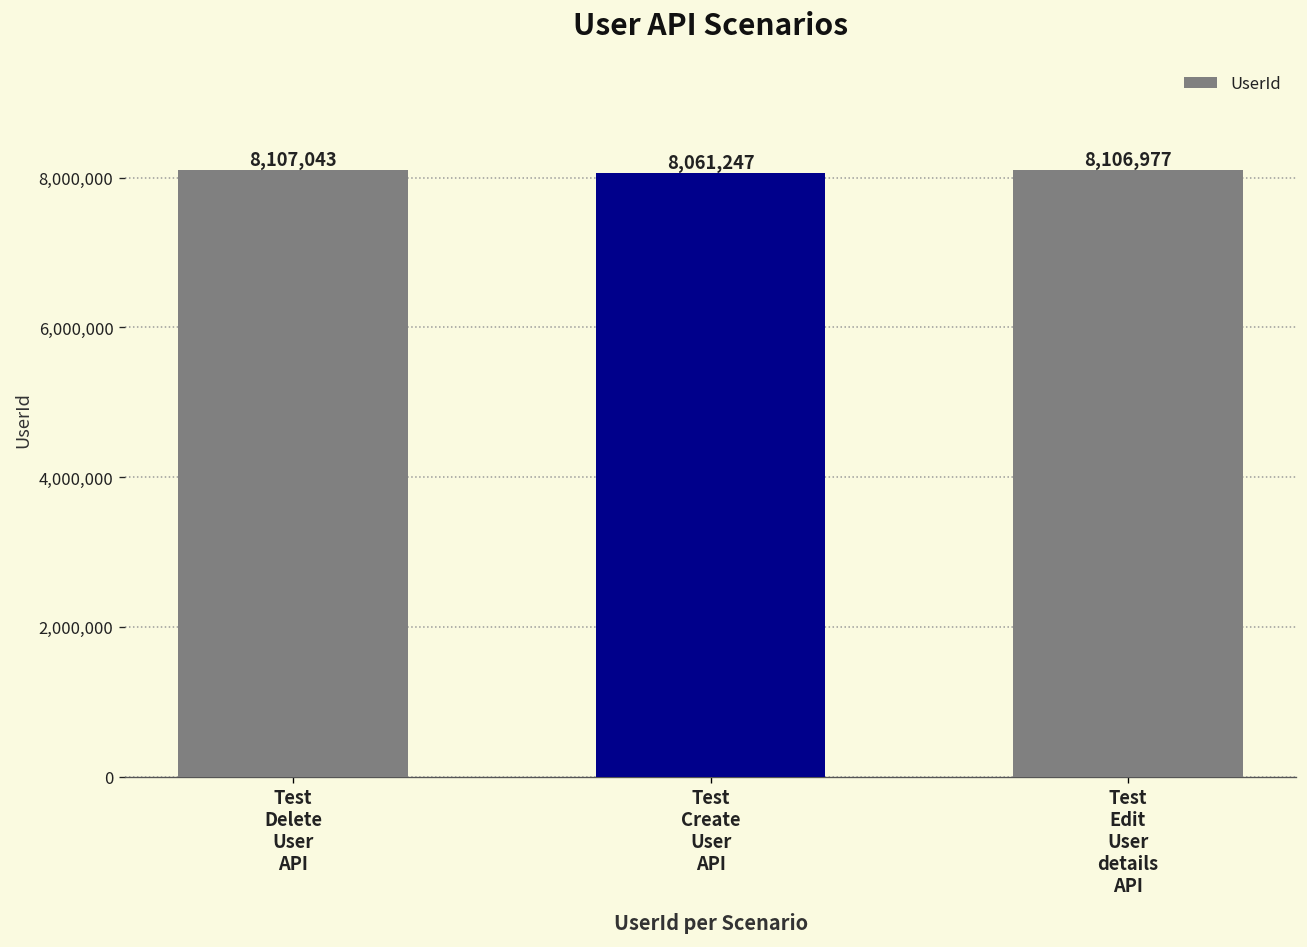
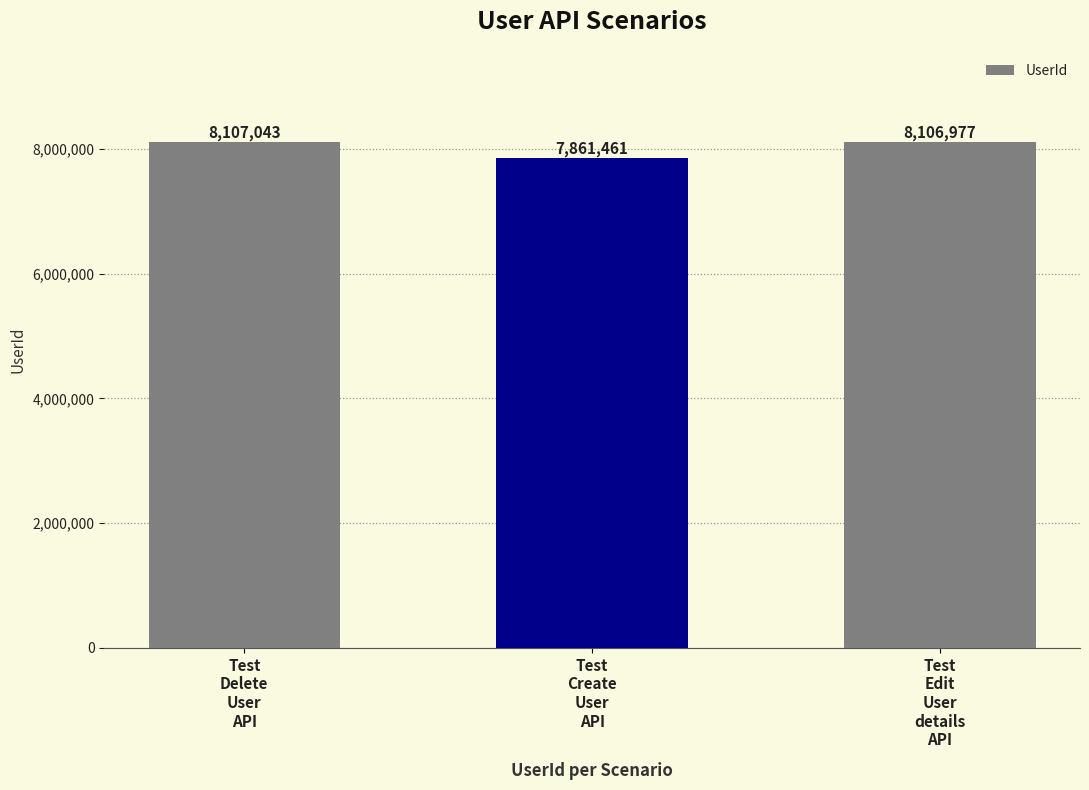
Test Create User API: 8,061,247 -> 7,861,461
